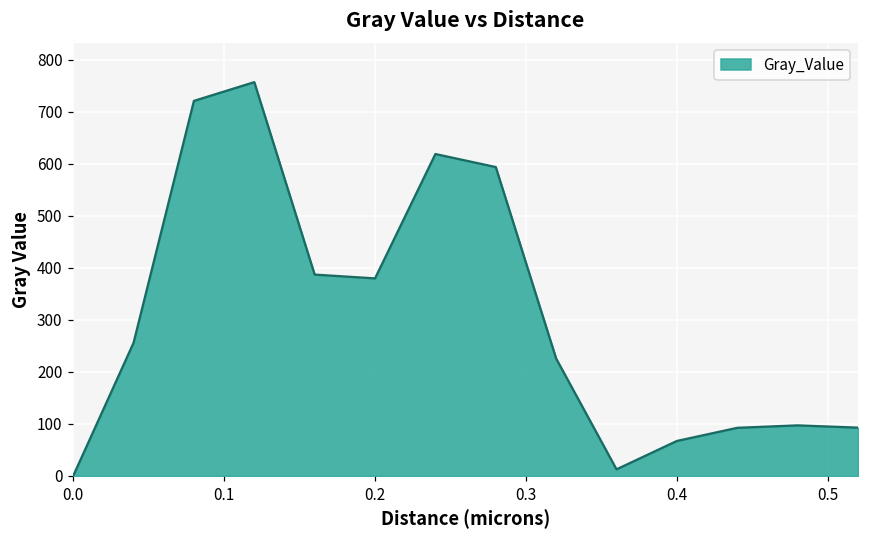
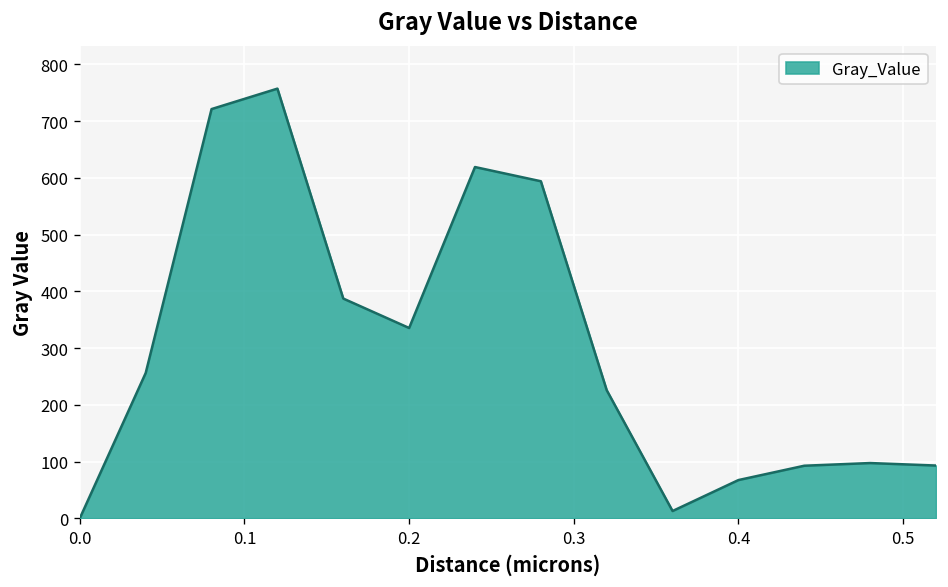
0.2: 380 -> 340
